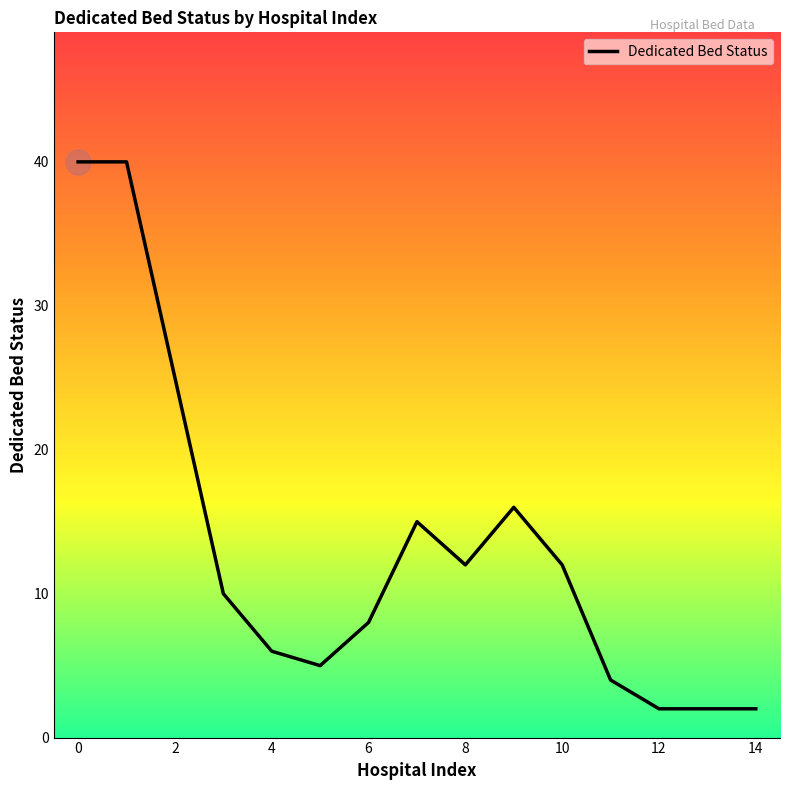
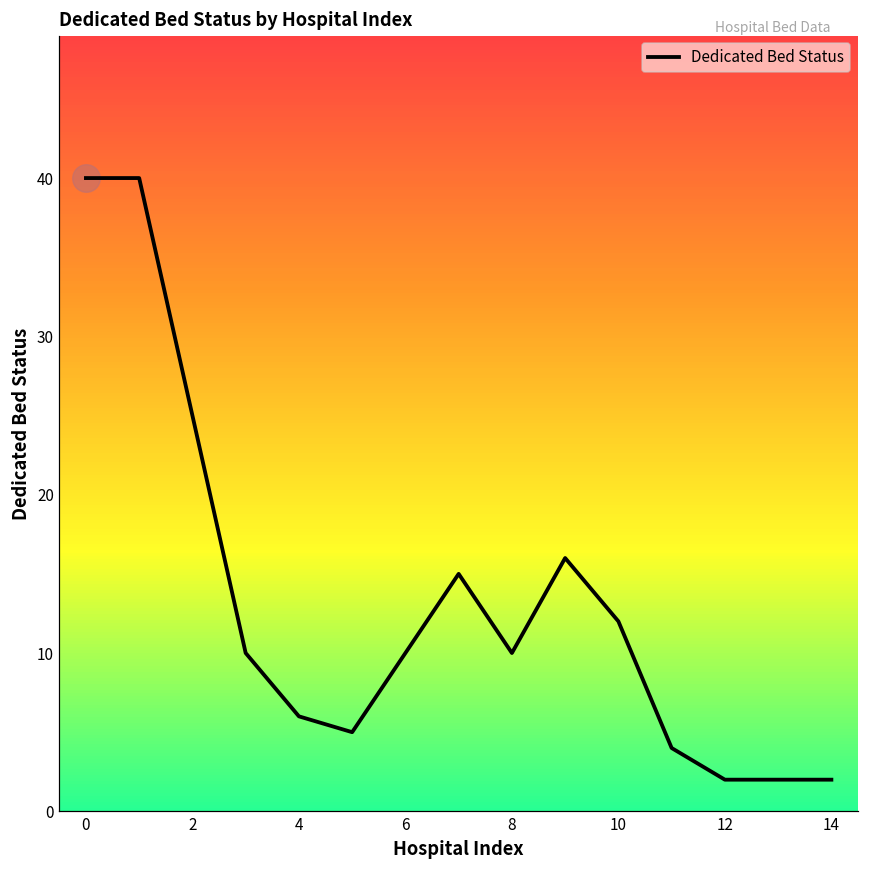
Dedicated Bed Status, 6: 8 -> 10
Dedicated Bed Status, 8: 12 -> 10
